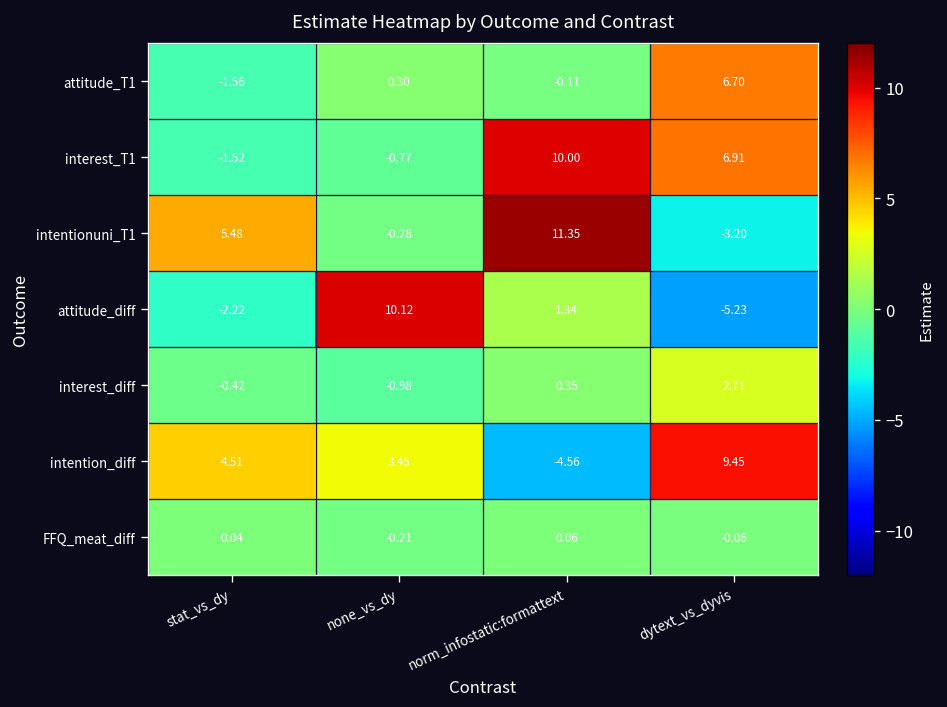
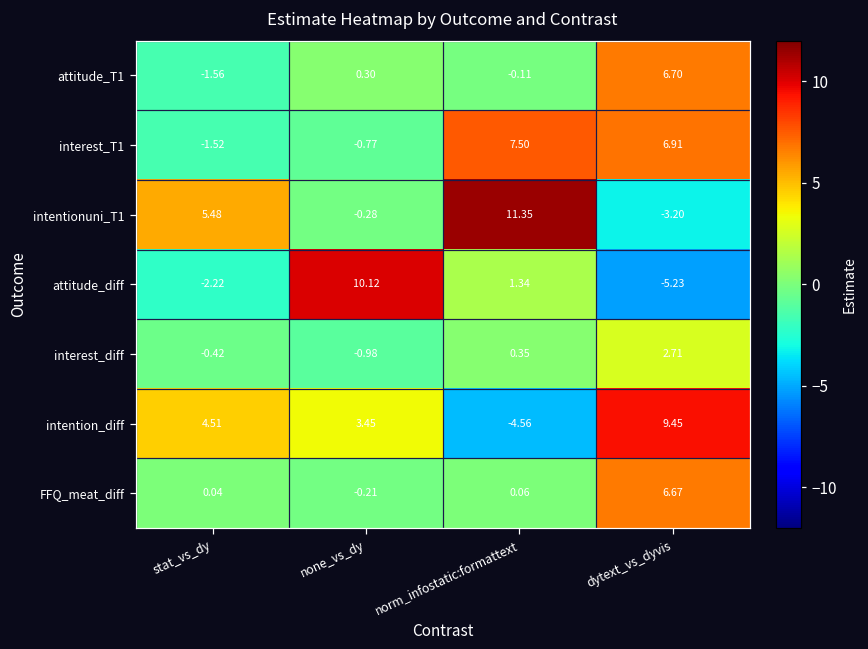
interest_T1, norm_infostatic:formattext: 10.00 -> 7.50
FFQ_meat_diff, dytext_vs_dyvis: -0.06 -> 6.67
